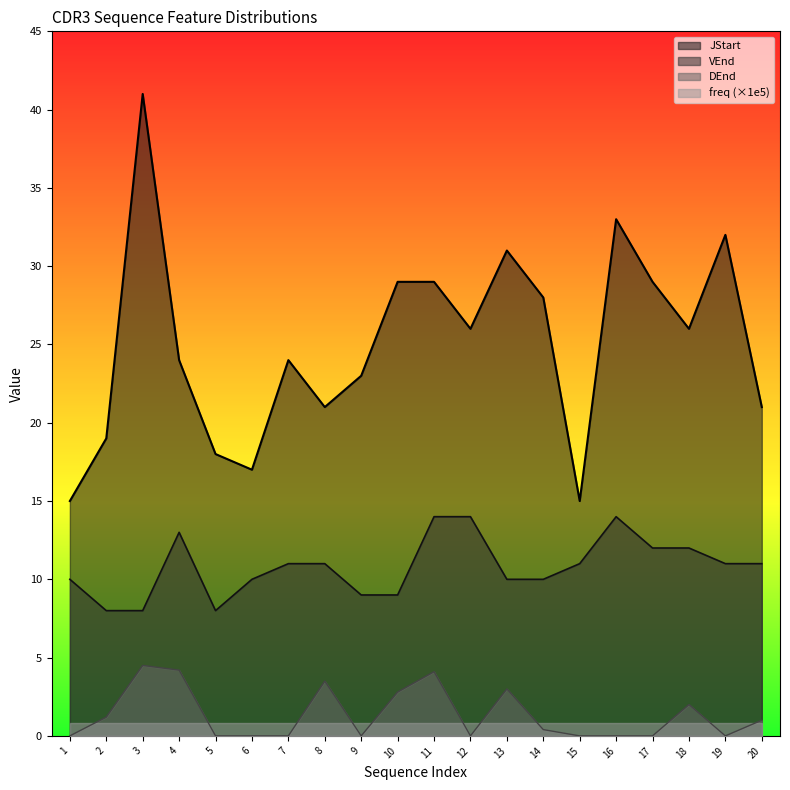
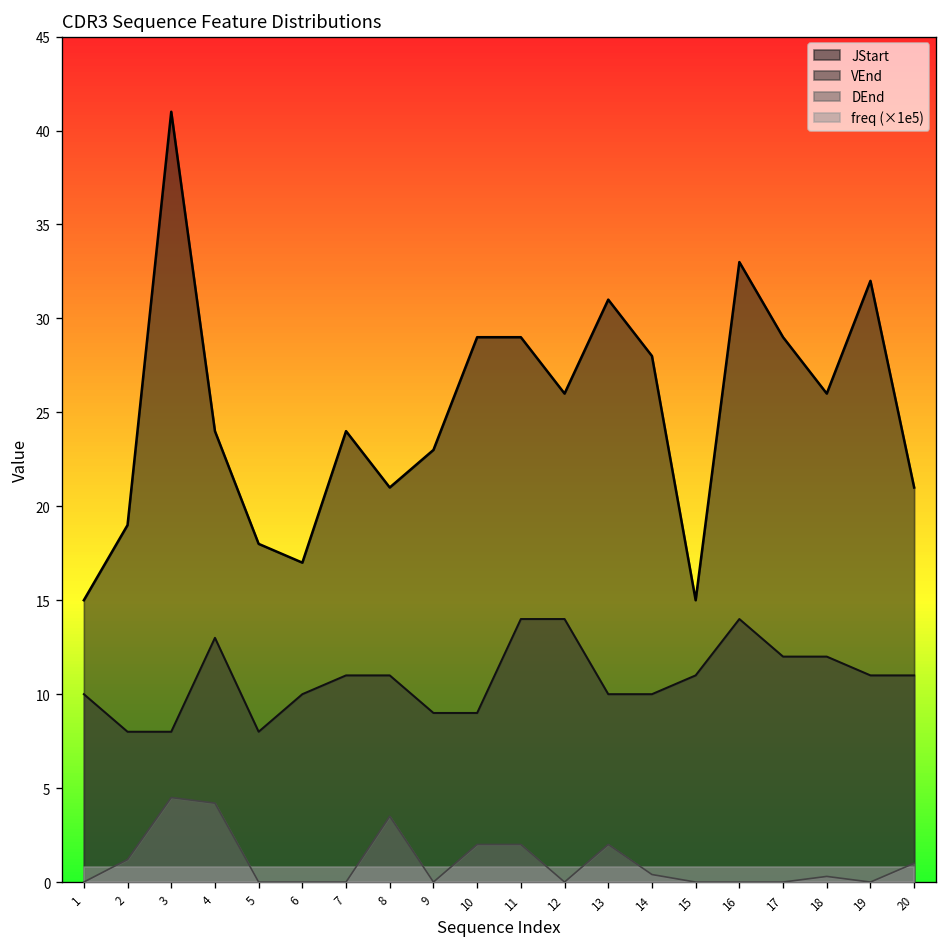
DEnd, 10: 2.8 -> 2.0
DEnd, 11: 4.1 -> 2.0
DEnd, 13: 3 -> 2
DEnd, 18: 2.0 -> 0.3
